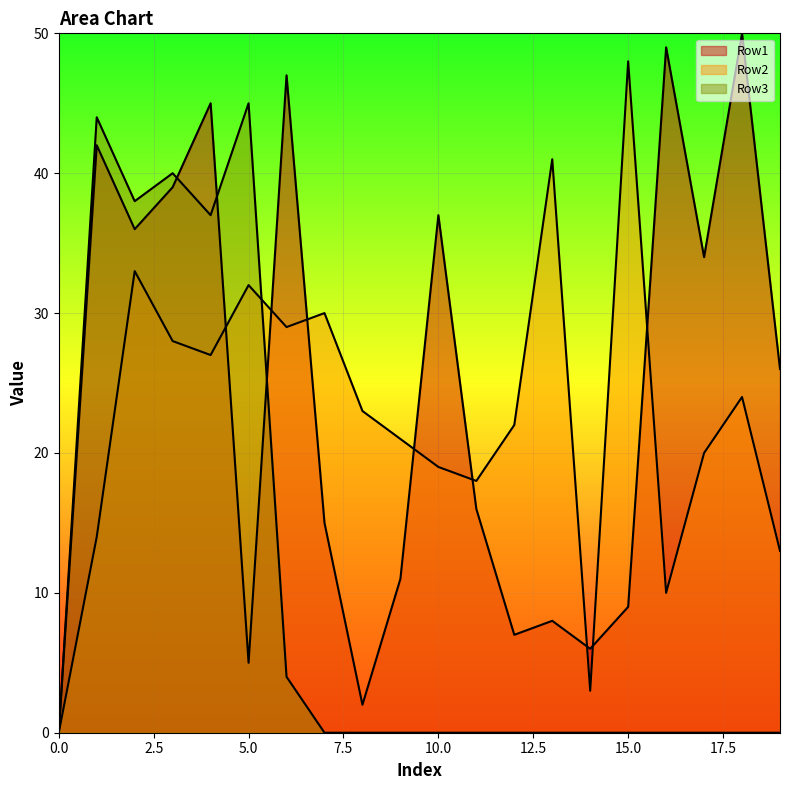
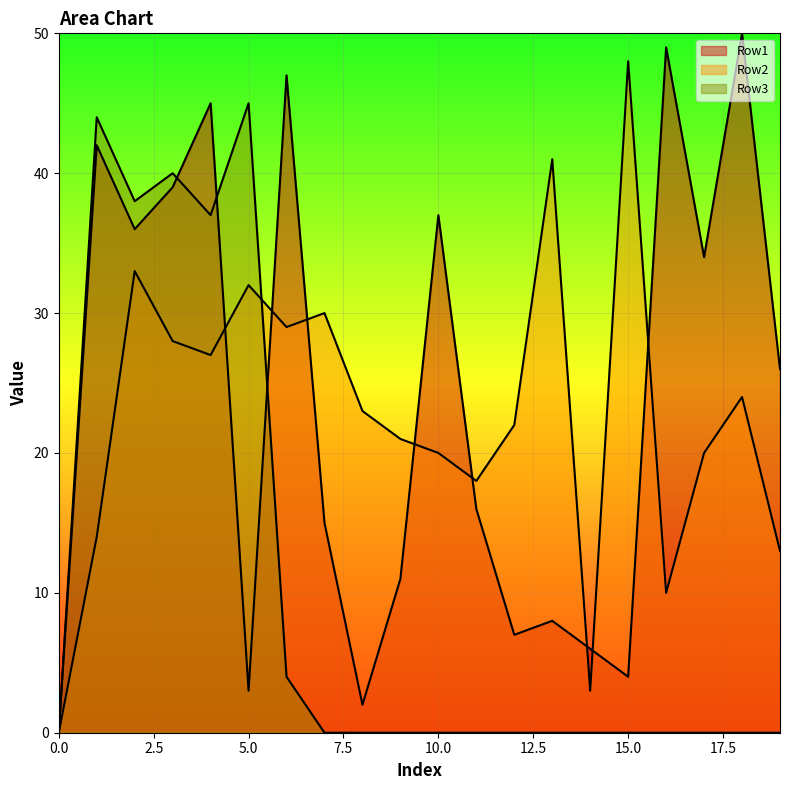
Row1, 5.0: 5 -> 3
Row2, 10.0: 19 -> 20
Row1, 15.0: 9 -> 4
